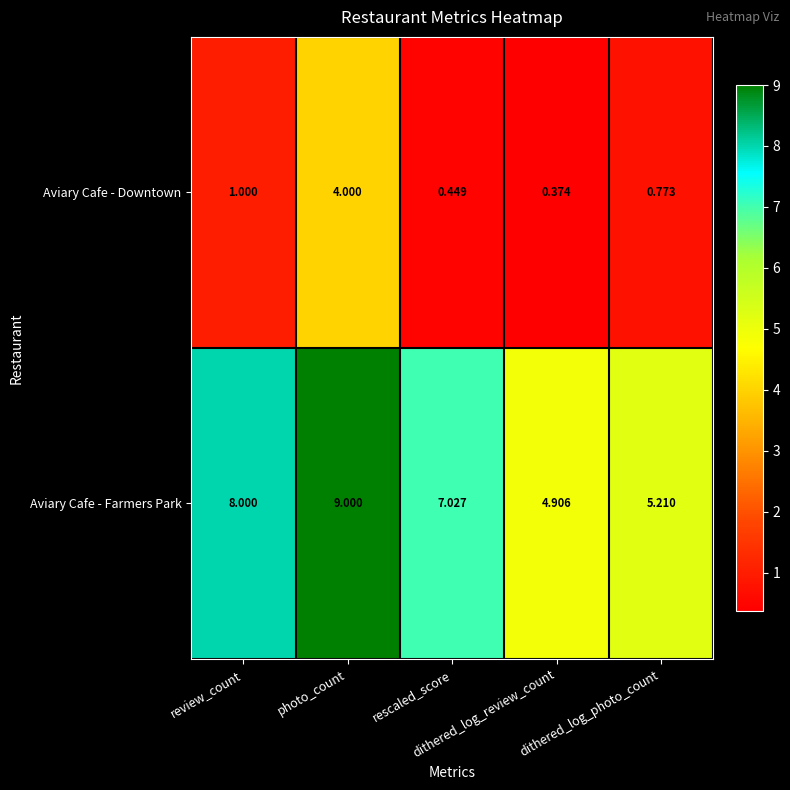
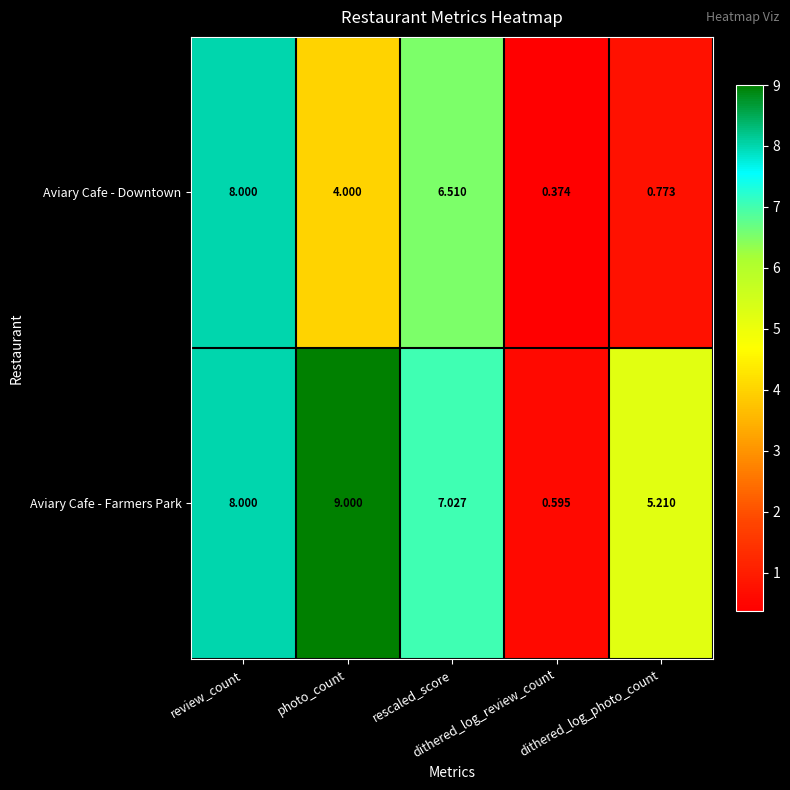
Aviary Cafe - Downtown, review_count: 1.000 -> 8.000
Aviary Cafe - Downtown, rescaled_score: 0.449 -> 6.510
Aviary Cafe - Farmers Park, dithered_log_review_count: 4.906 -> 0.595
